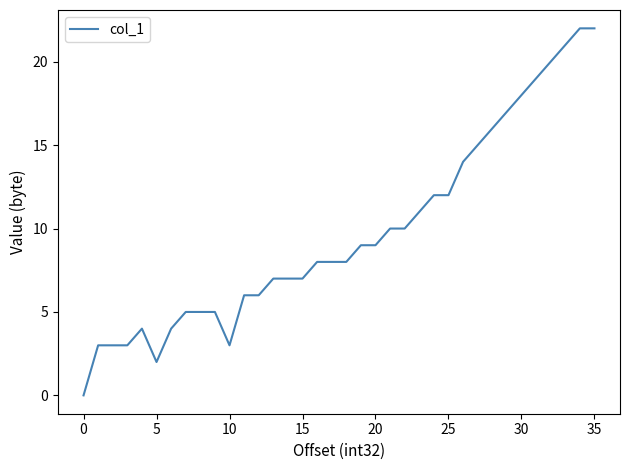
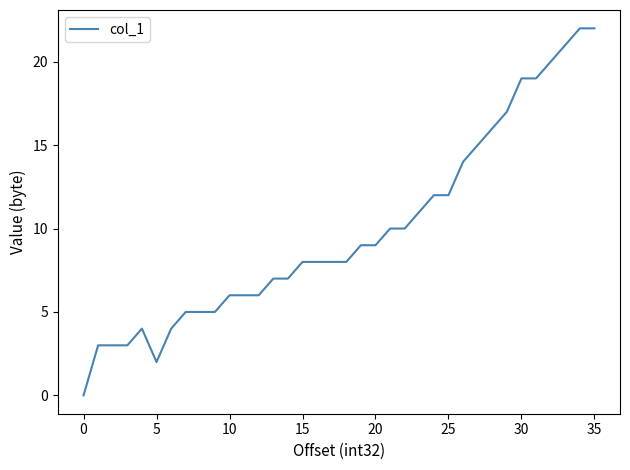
10: 3 -> 6
15: 7 -> 8
30: 18 -> 19
